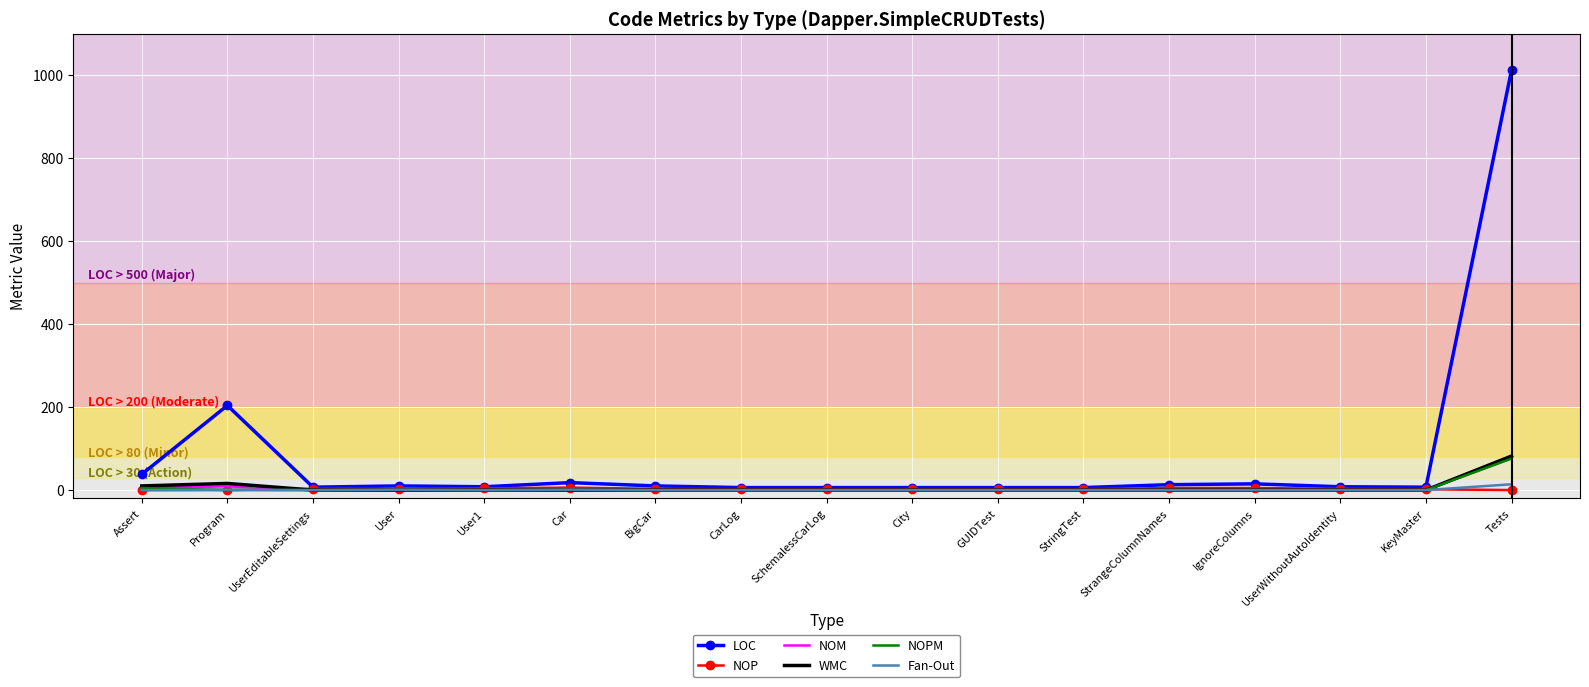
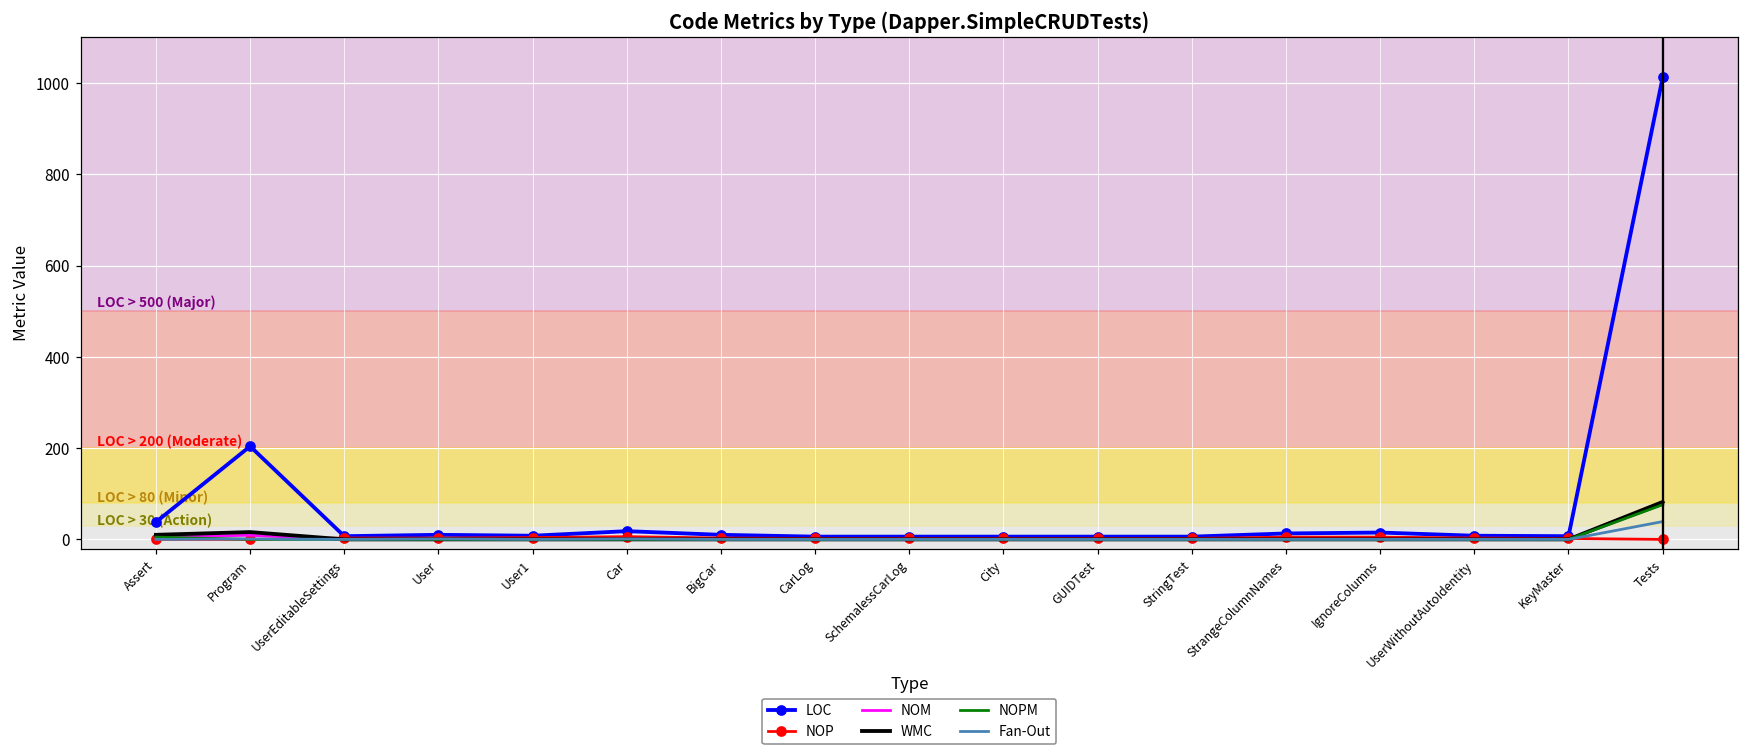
Fan-Out, Tests: 10 -> 40
